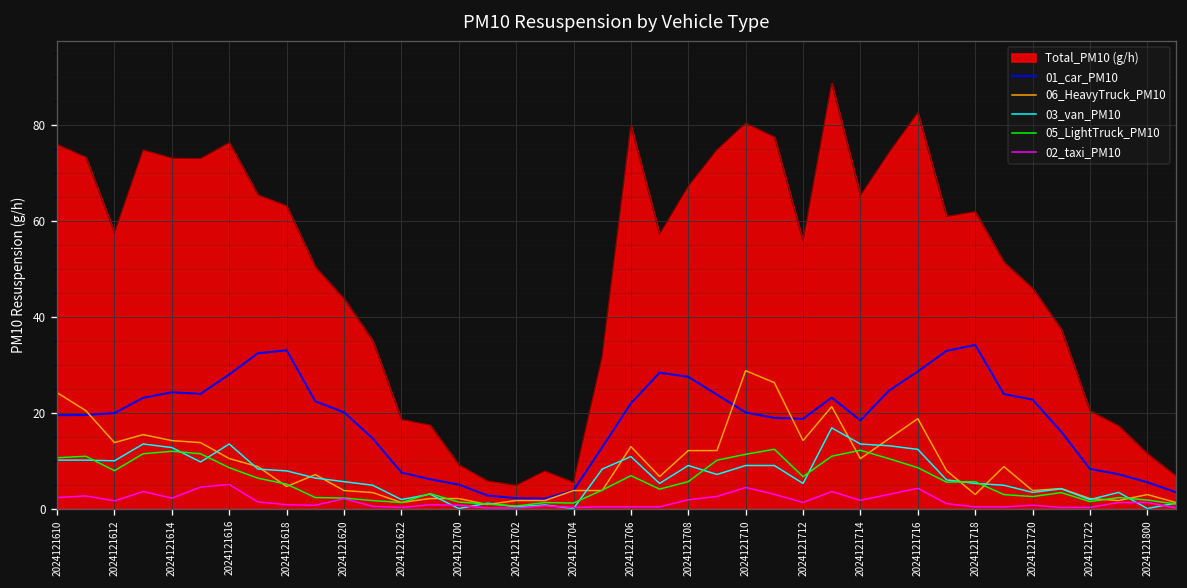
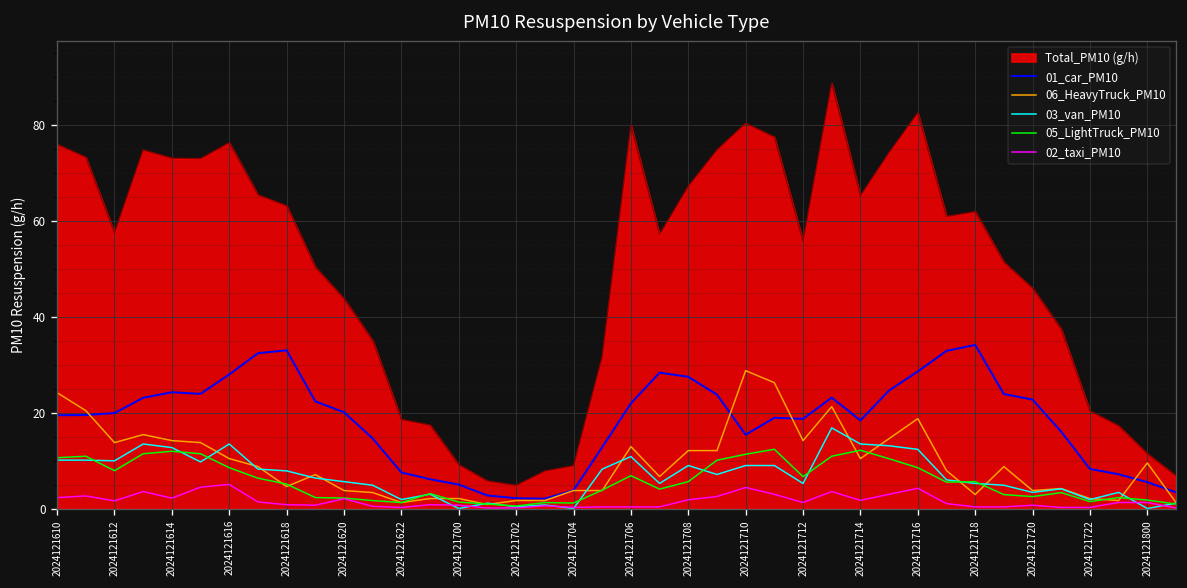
Total_PM10 (g/h), 2024121704: 5 -> 9
01_car_PM10, 2024121710: 20 -> 15
06_HeavyTruck_PM10, 2024121800: 3 -> 10
